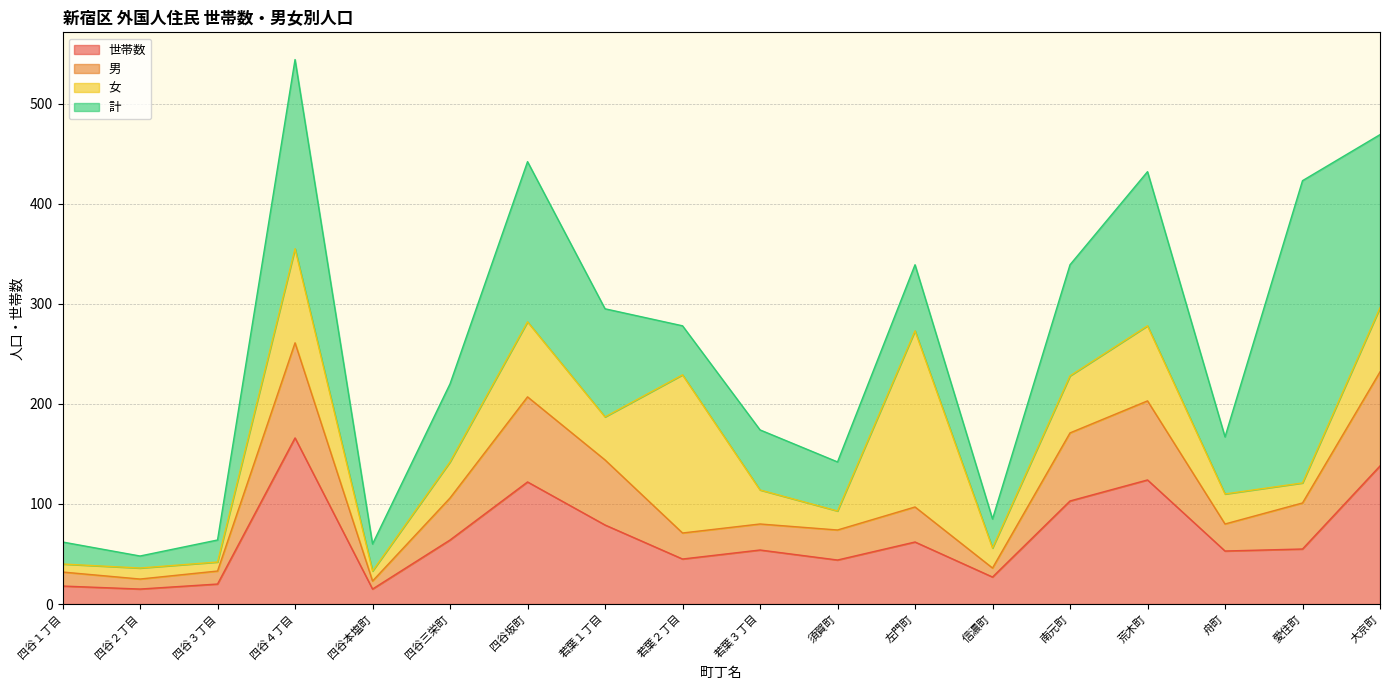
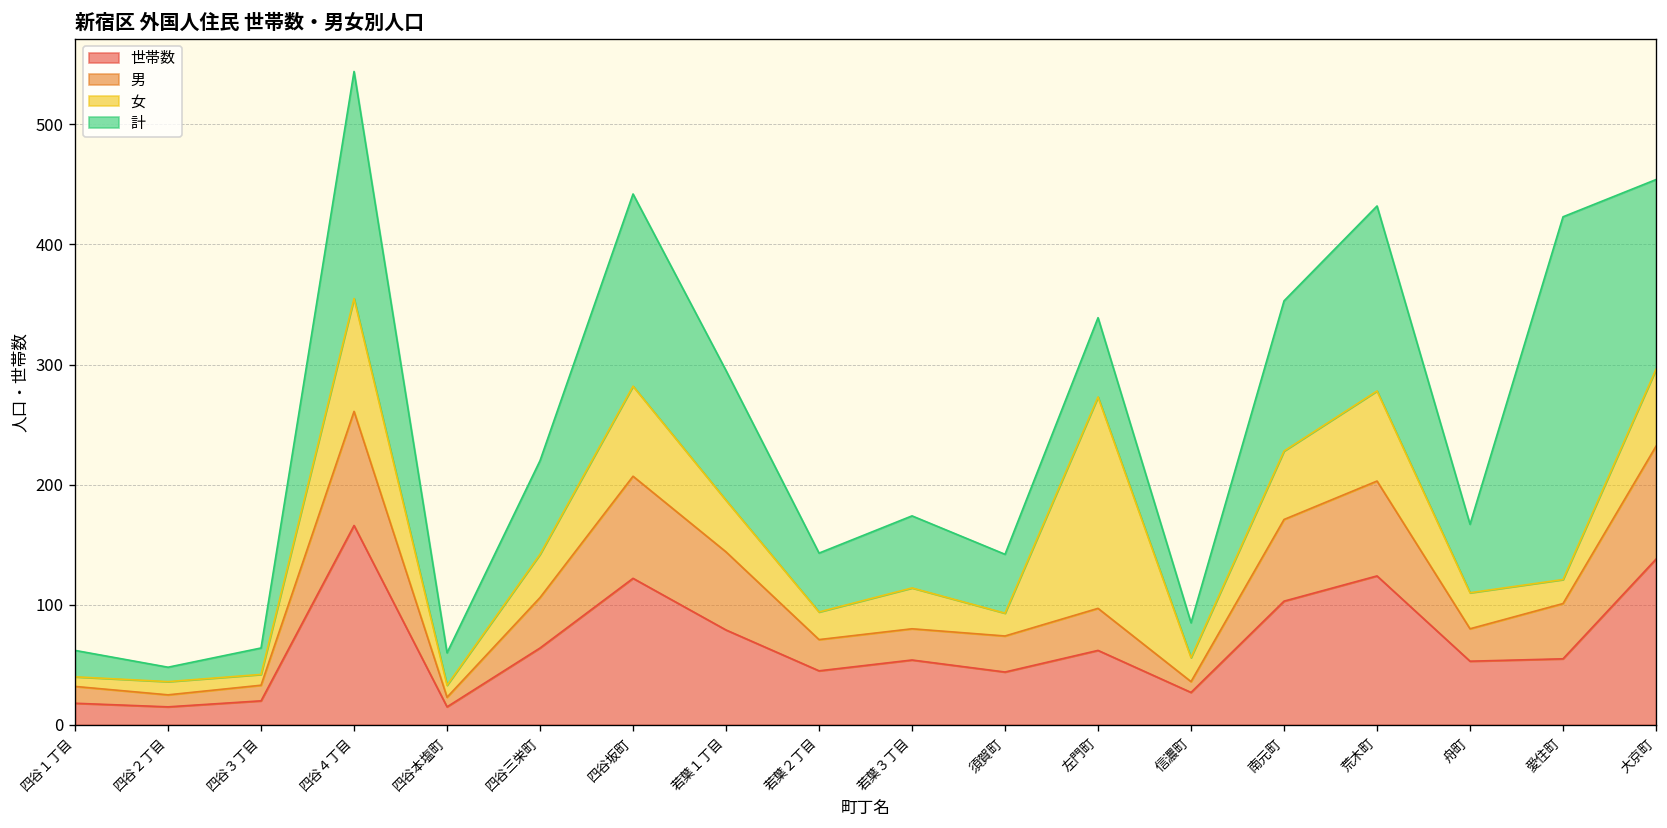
女, 若葉２丁目: 158 -> 23
計, 南元町: 111 -> 125
計, 大京町: 173 -> 158
